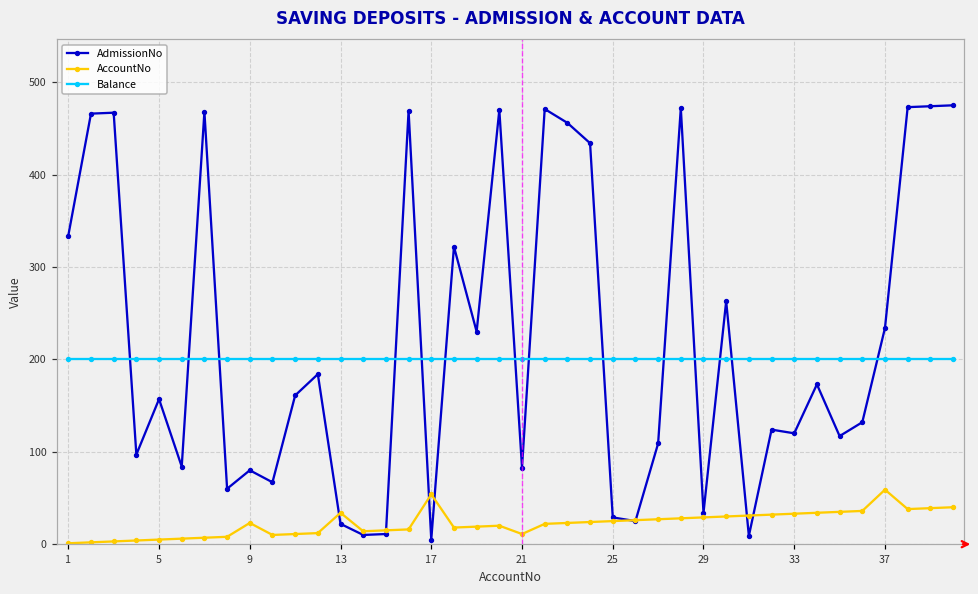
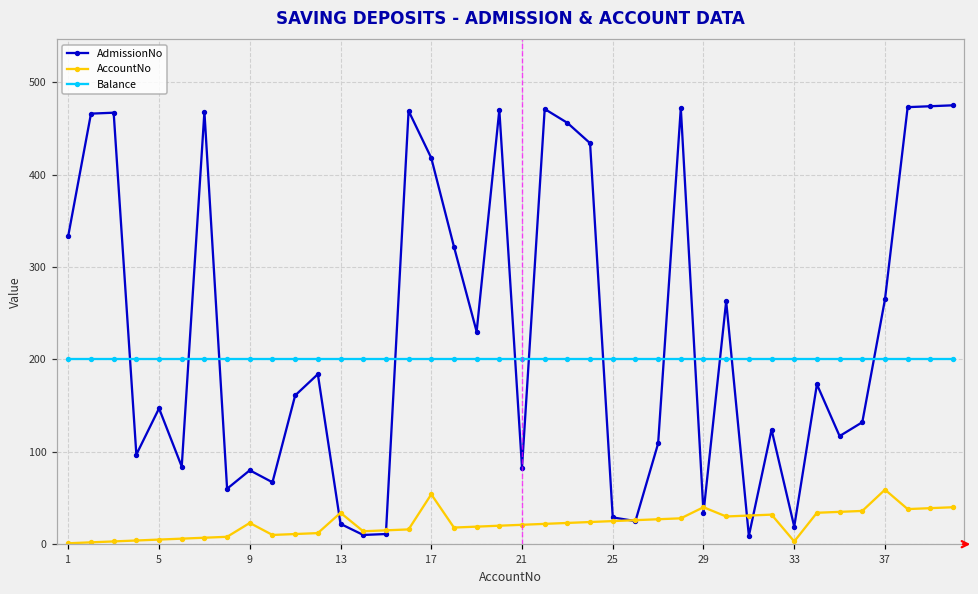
AdmissionNo, 5: 160 -> 150
AdmissionNo, 17: 10 -> 420
AccountNo, 21: 10 -> 20
AccountNo, 29: 30 -> 40
AdmissionNo, 33: 120 -> 20
AccountNo, 33: 30 -> 0
AdmissionNo, 37: 230 -> 270
